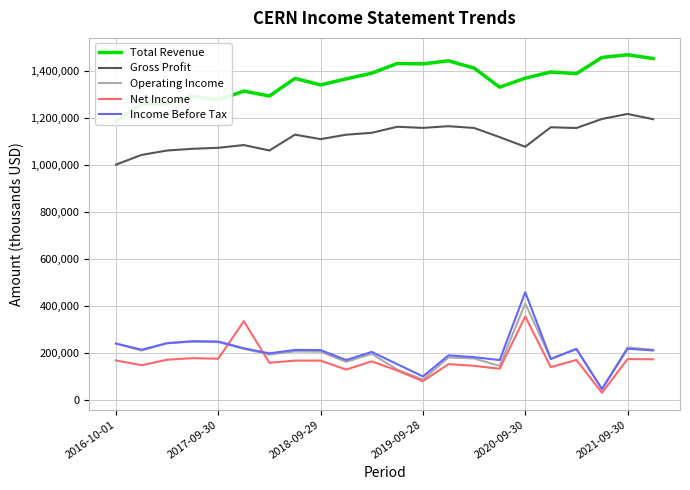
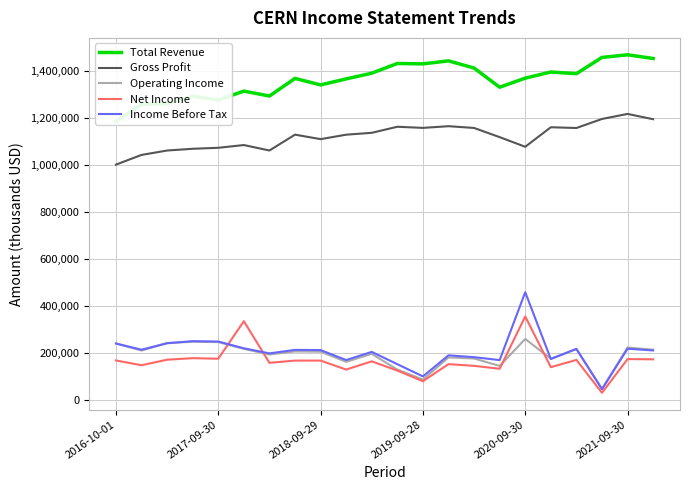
Operating Income, 2020-09-30: 410,000 -> 260,000
